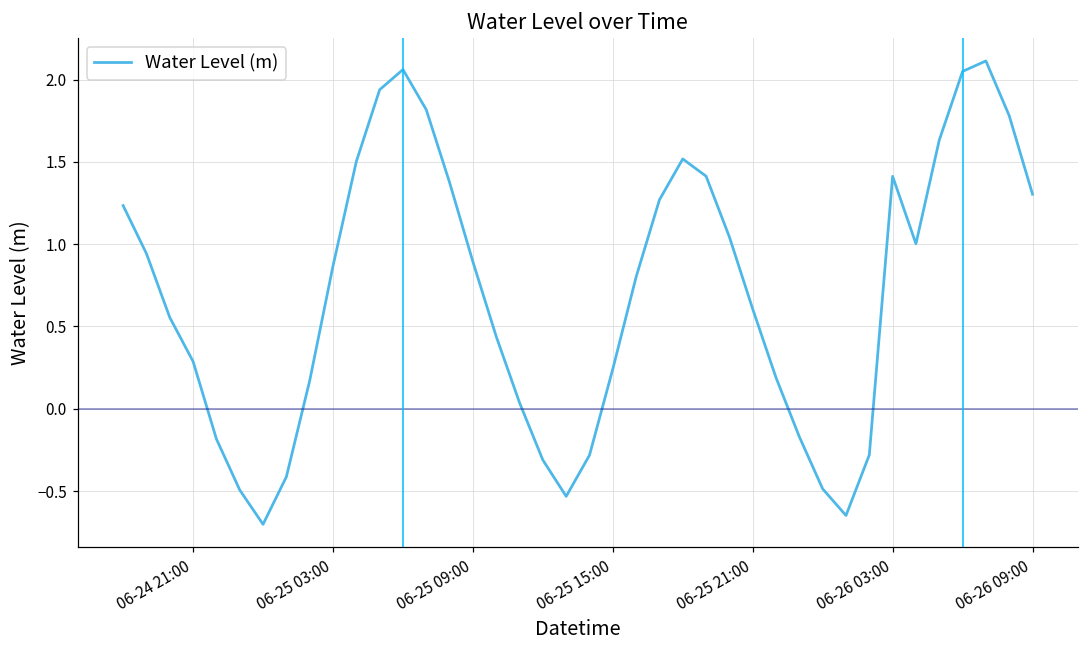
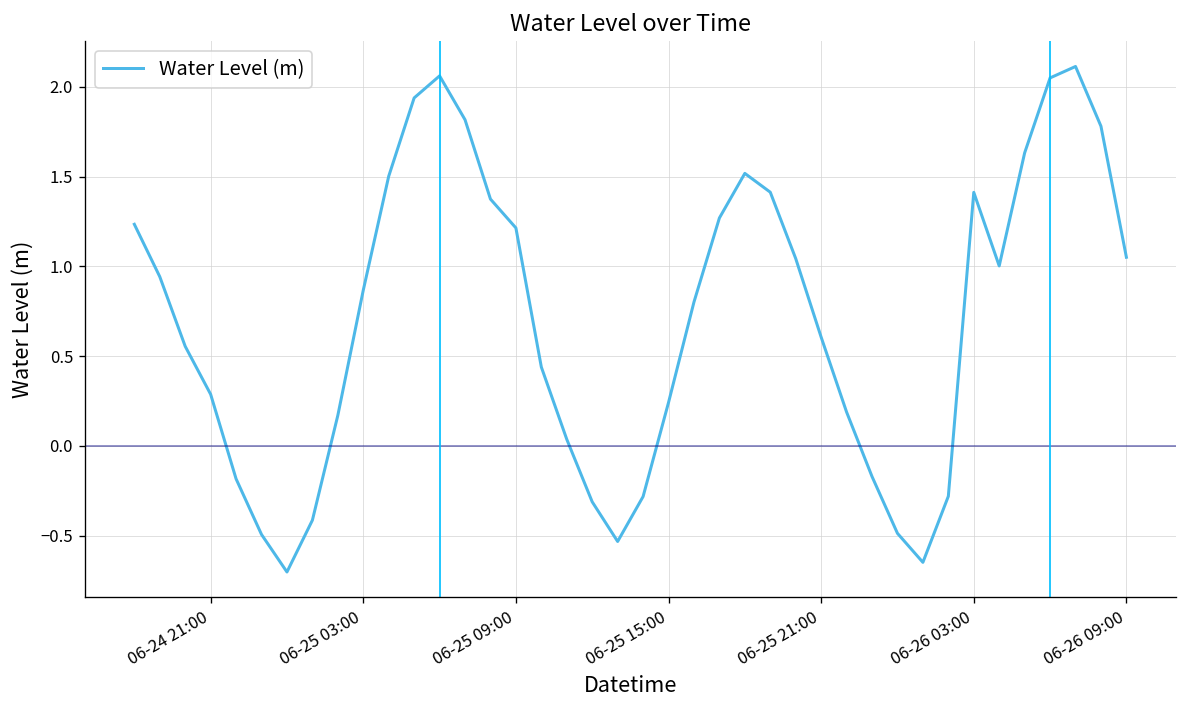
06-25 09:00: 0.89 -> 1.21
06-26 09:00: 1.30 -> 1.05
